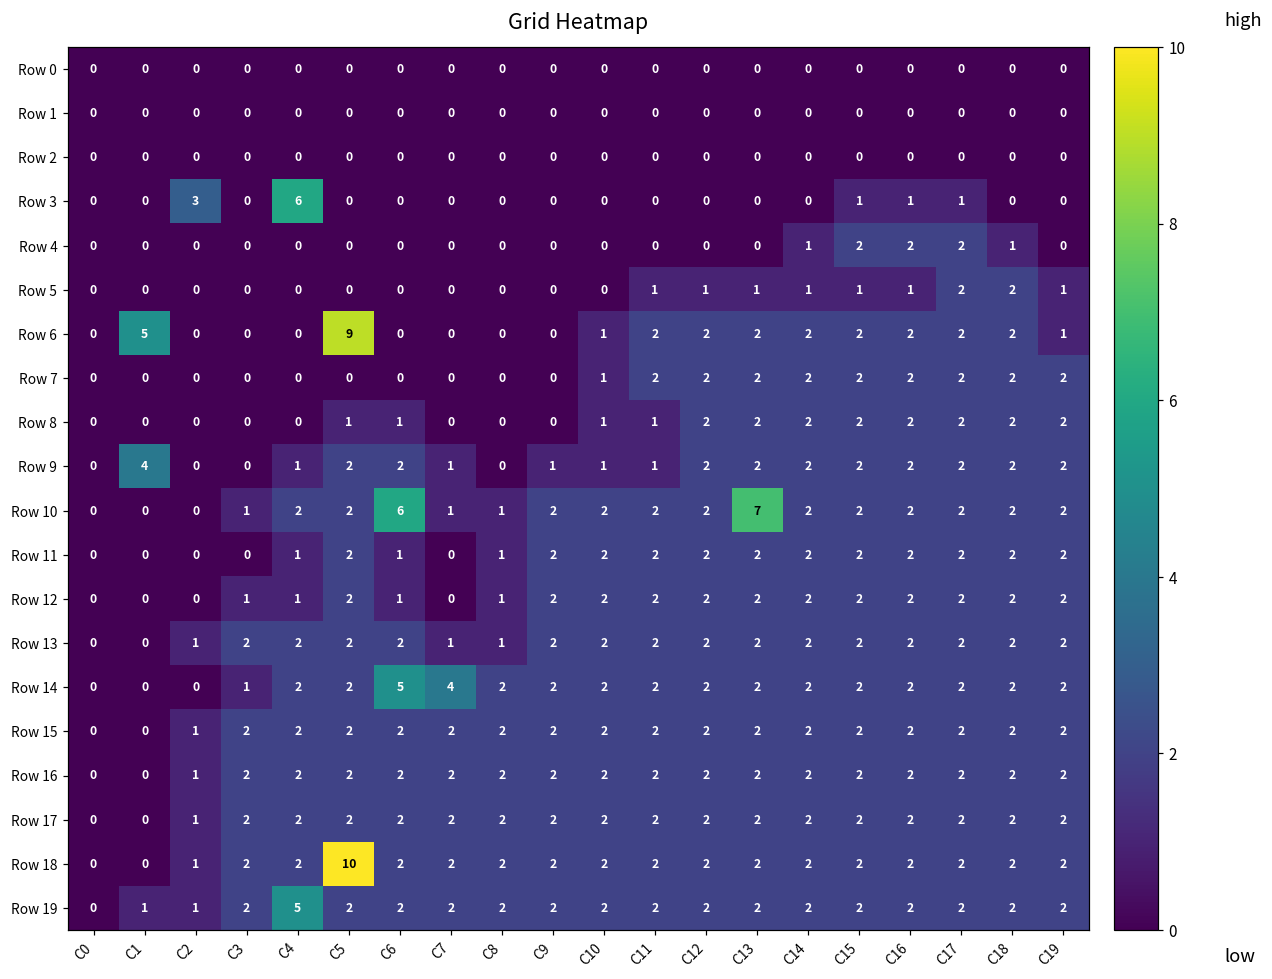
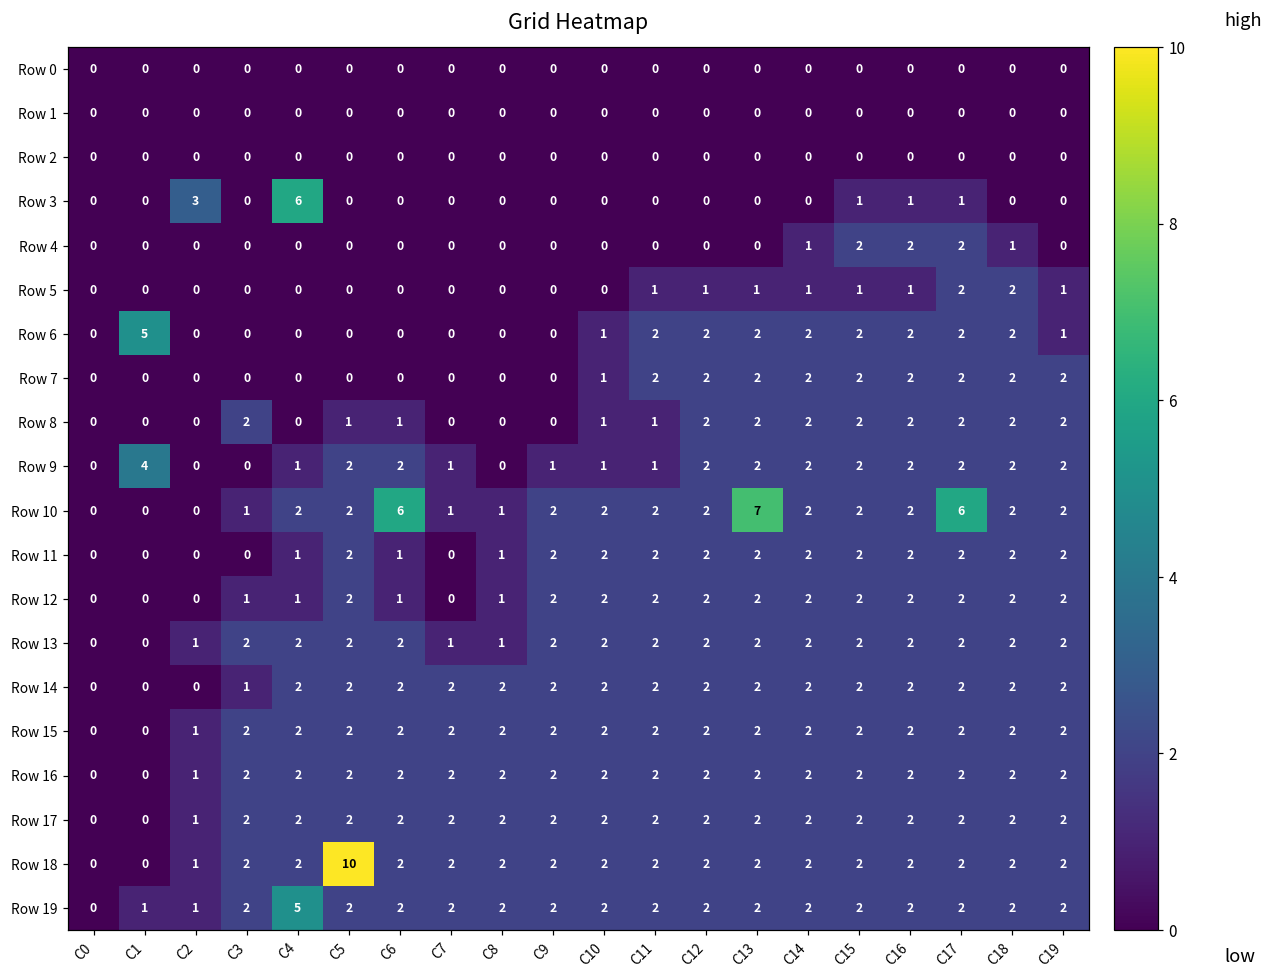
Row 6, C5: 9 -> 0
Row 8, C3: 0 -> 2
Row 10, C17: 2 -> 6
Row 14, C6: 5 -> 2
Row 14, C7: 4 -> 2
